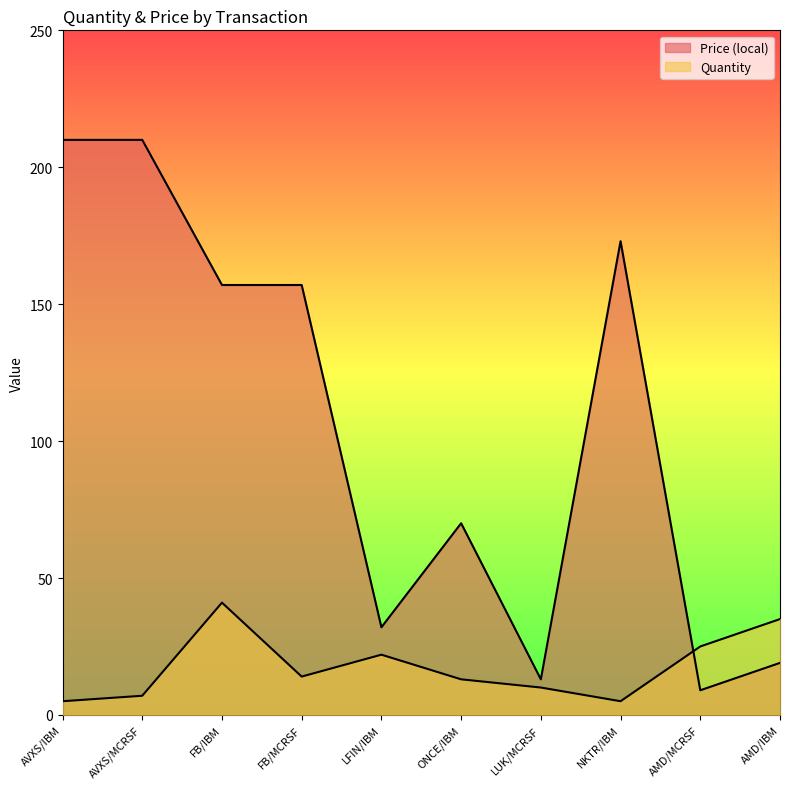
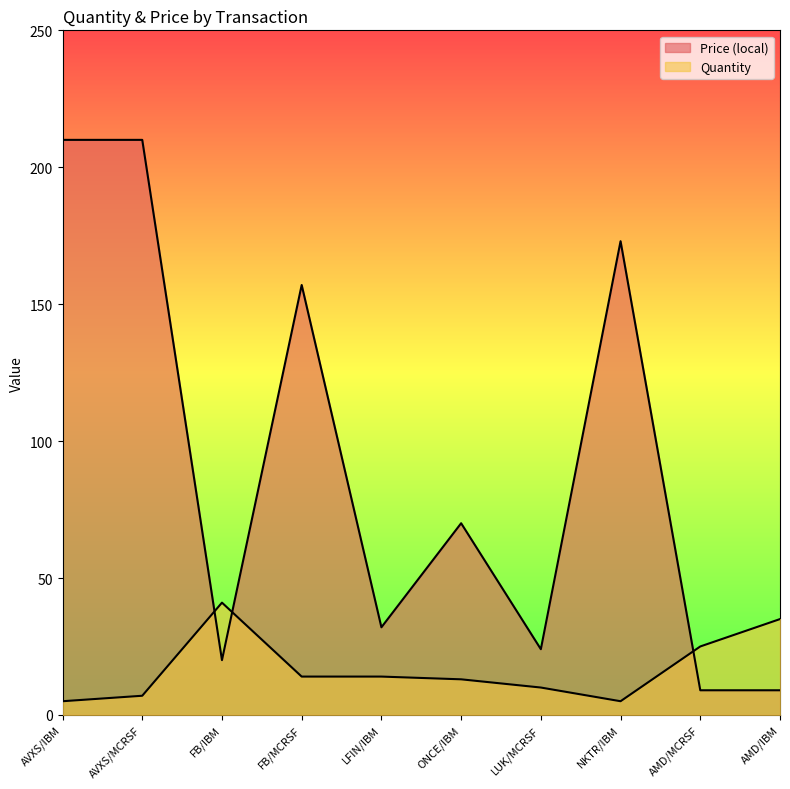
Price (local), FB/IBM: 157 -> 20
Quantity, LFIN/IBM: 22 -> 14
Price (local), LUK/MCRSF: 13 -> 24
Price (local), AMD/IBM: 19 -> 9
